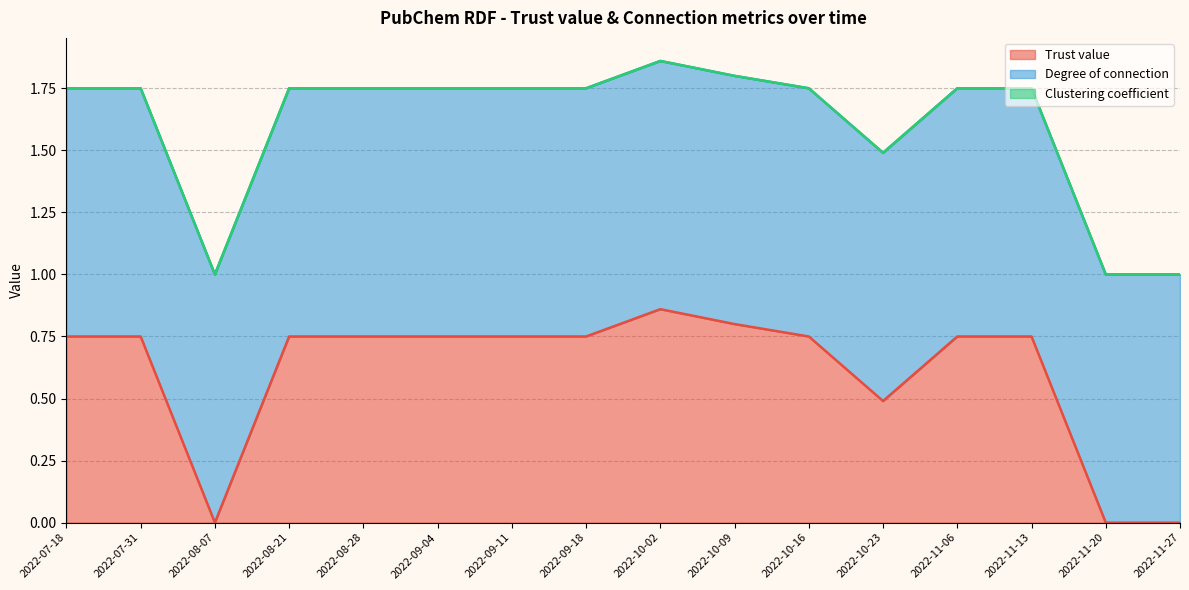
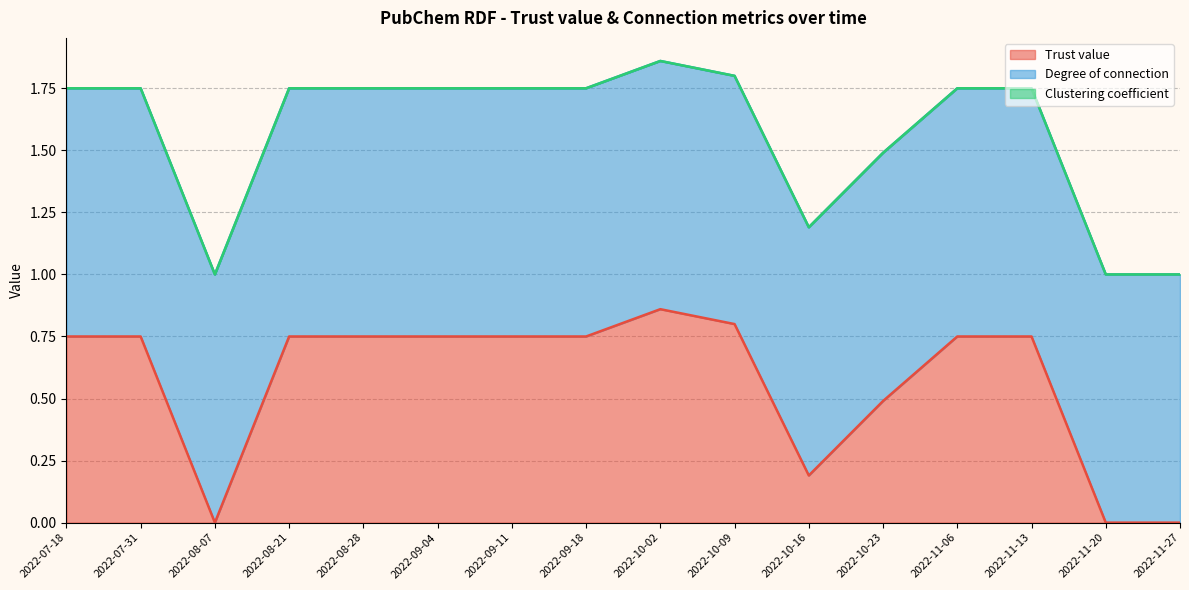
Trust value, 2022-10-16: 0.75 -> 0.19
